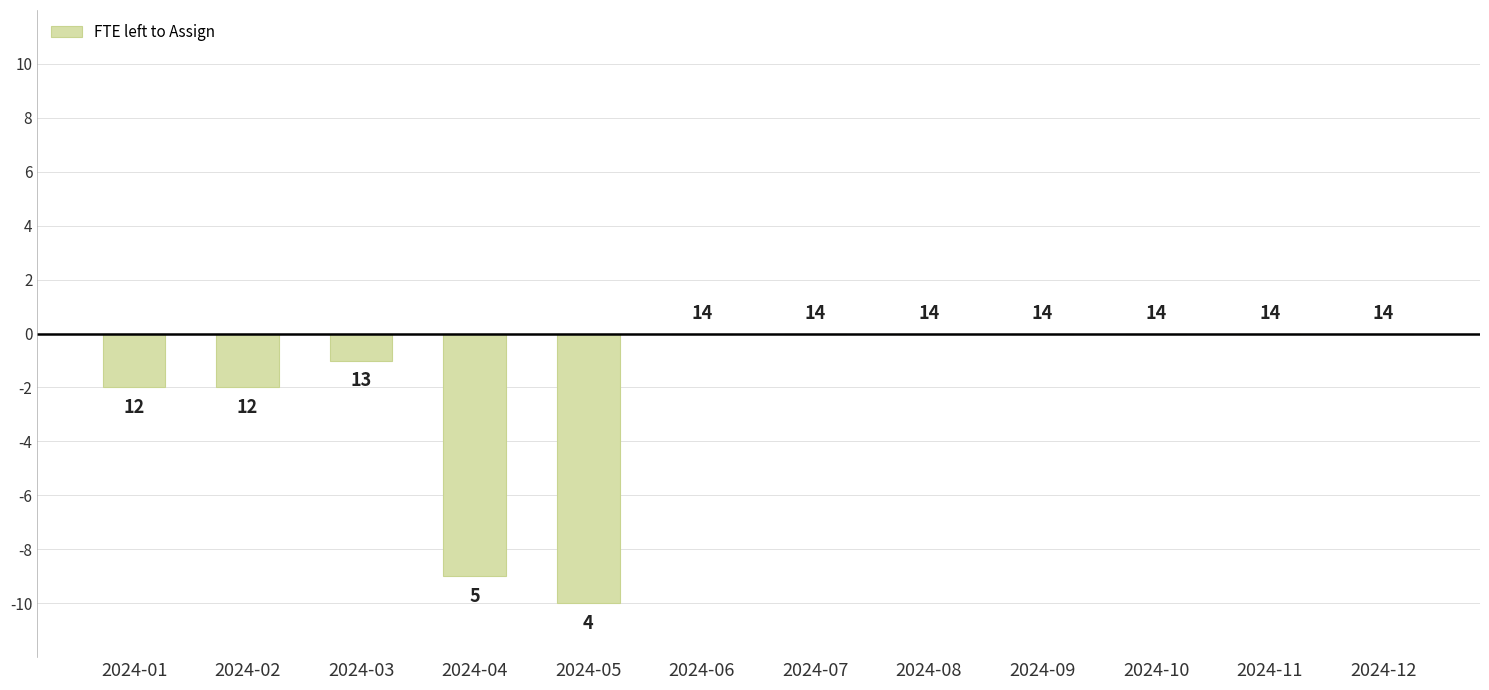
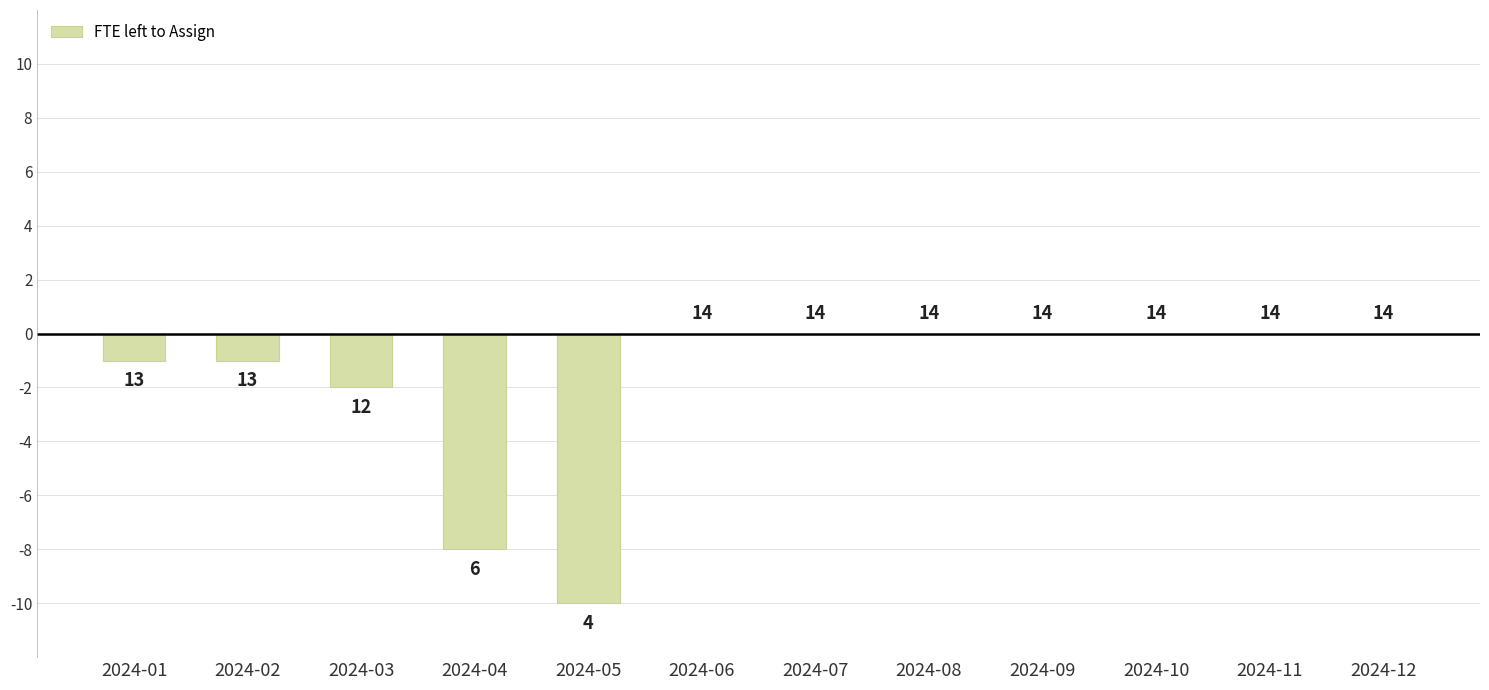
2024-01: 12 -> 13
2024-02: 12 -> 13
2024-03: 13 -> 12
2024-04: 5 -> 6
